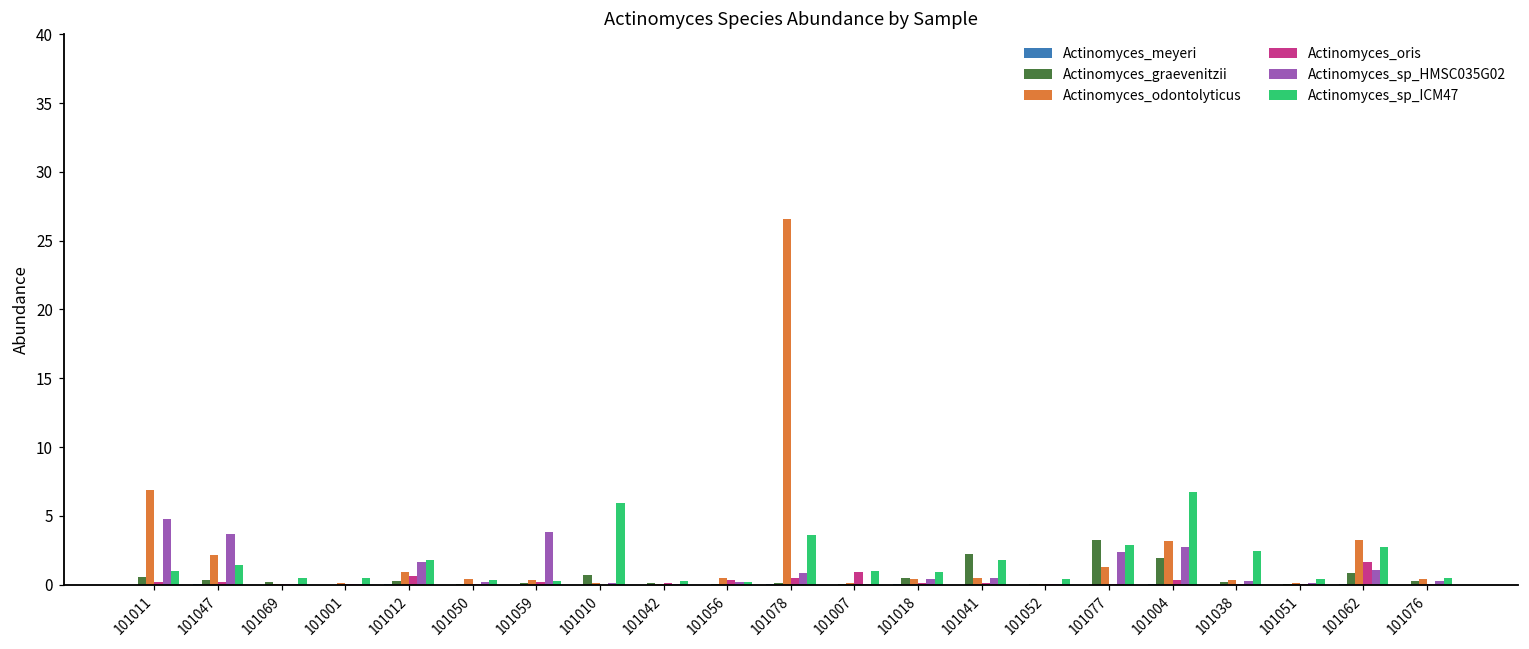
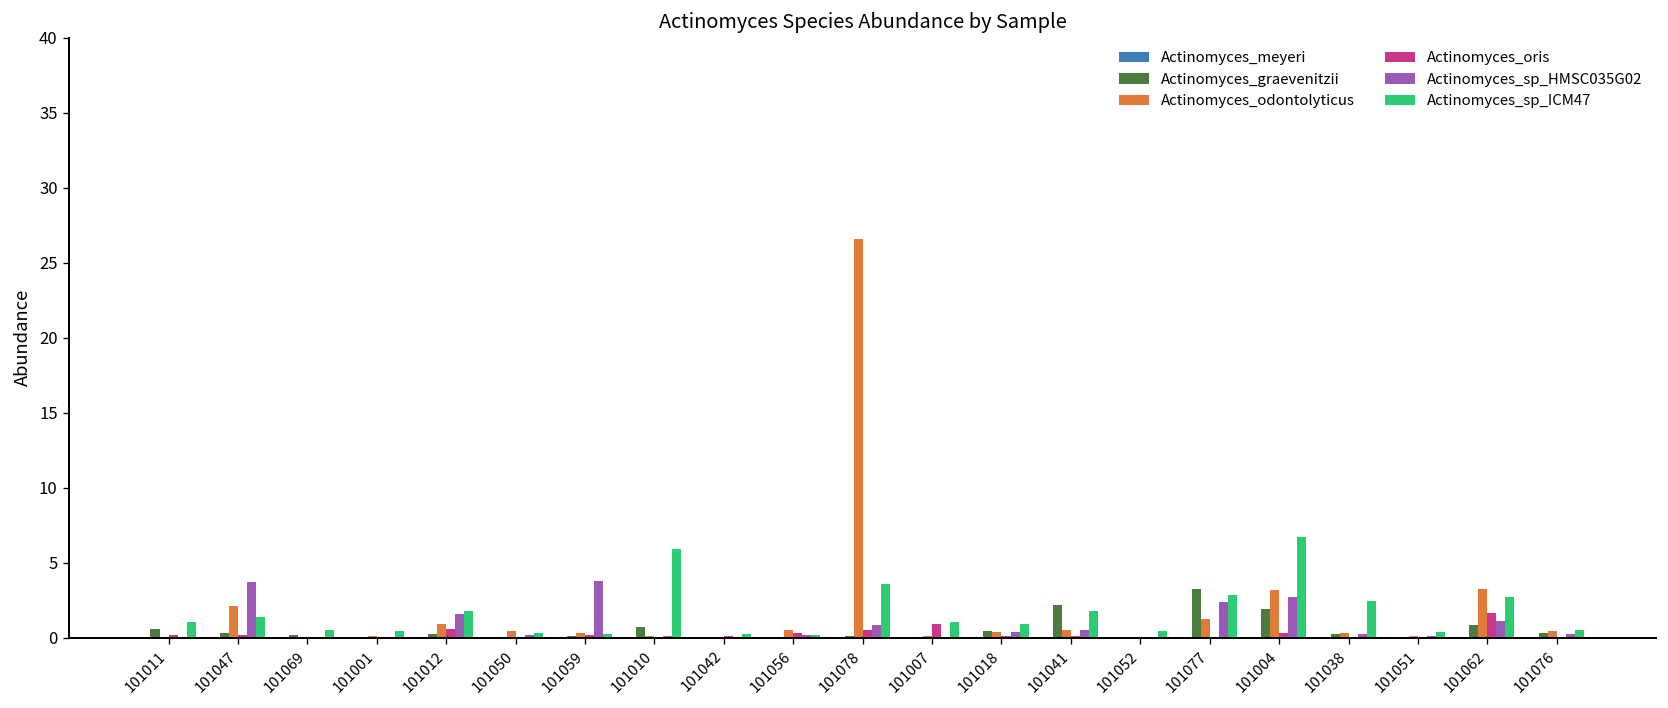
Actinomyces_odontolyticus, 101011: 6.8 -> 0.1
Actinomyces_sp_HMSC035G02, 101011: 4.8 -> 0.0
